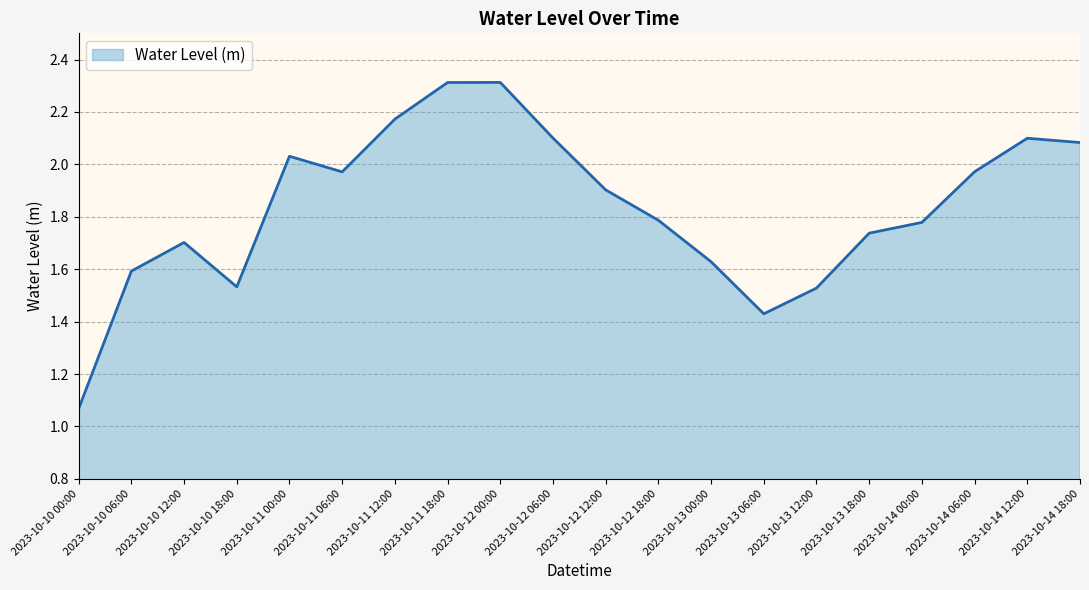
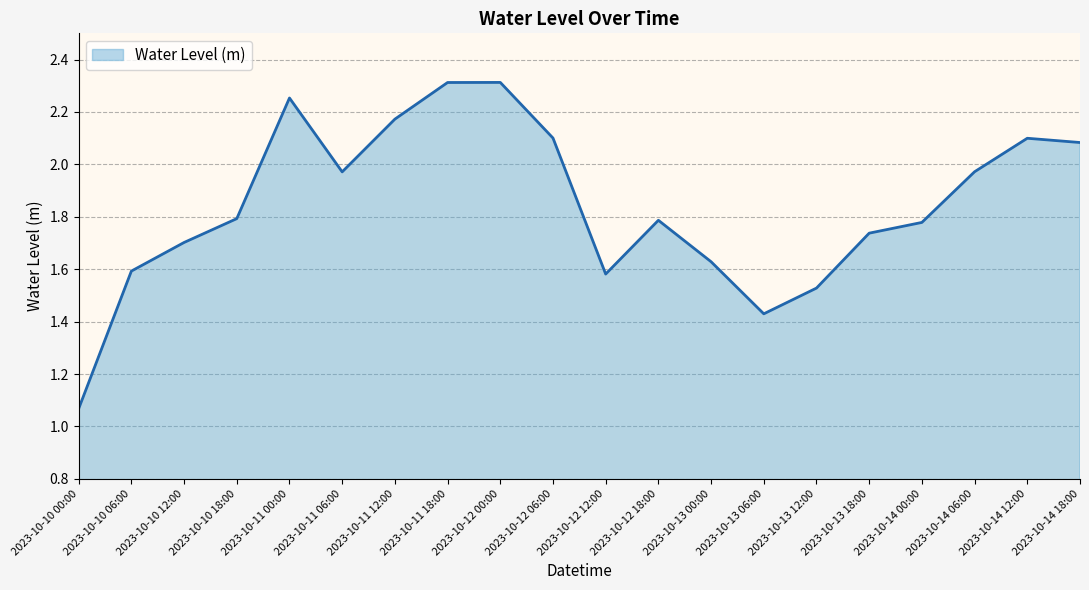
2023-10-10 18:00: 1.53 -> 1.79
2023-10-11 00:00: 2.03 -> 2.25
2023-10-12 12:00: 1.90 -> 1.58
